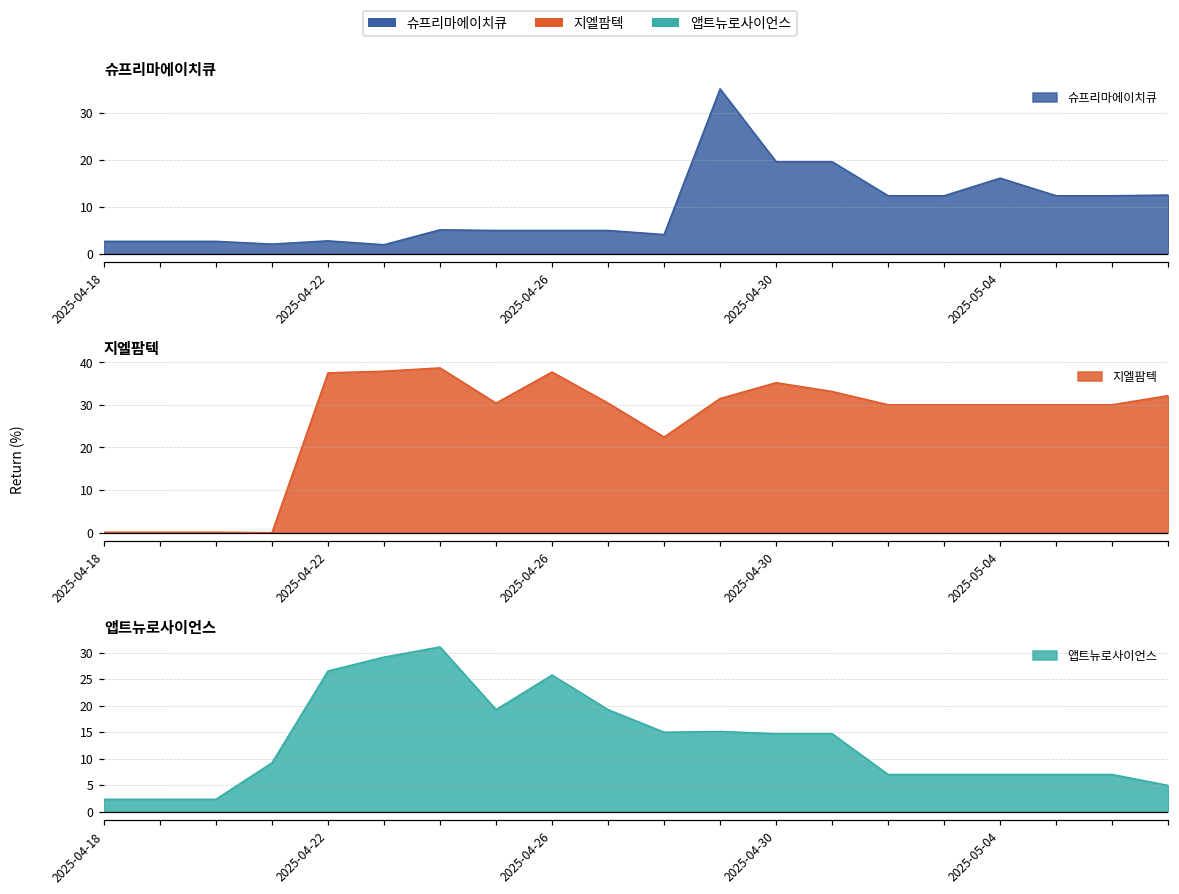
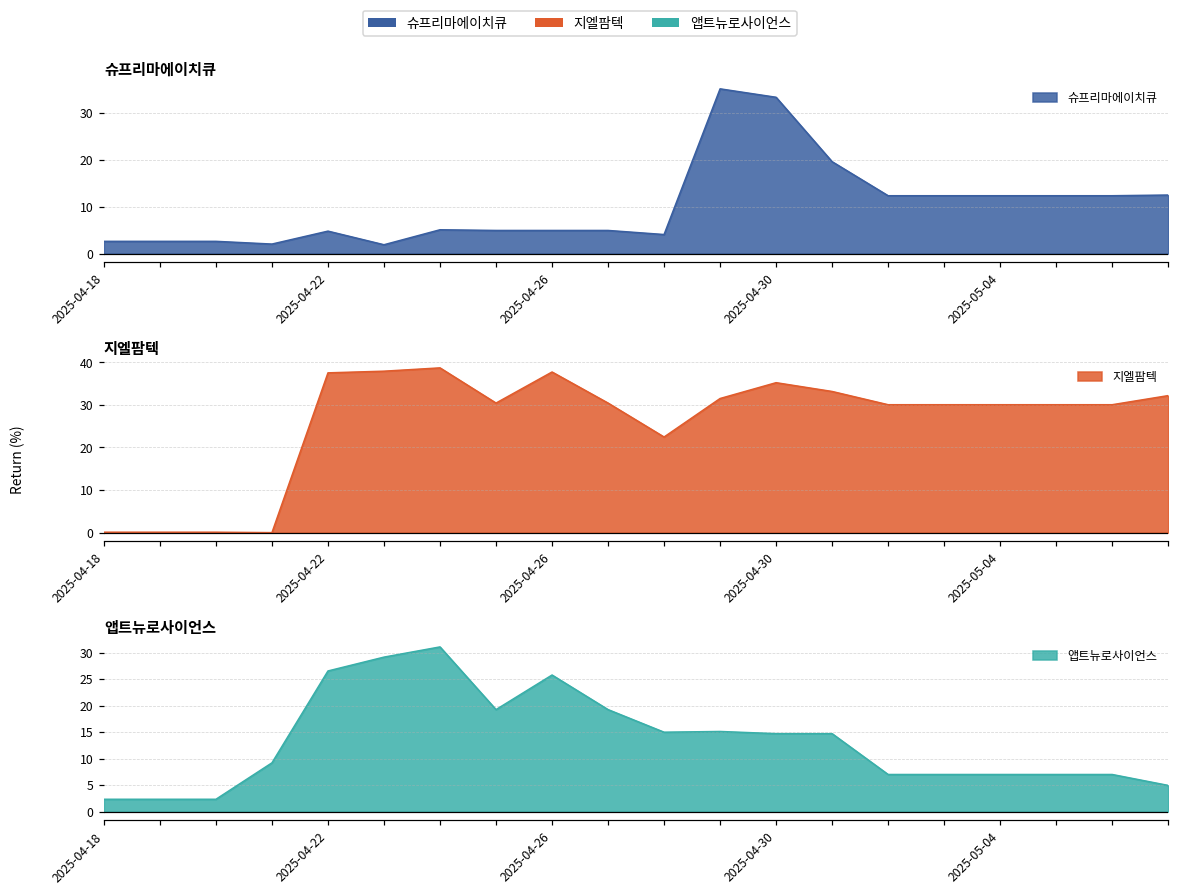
슈프리마에이치큐, 2025-04-22: 3 -> 5
슈프리마에이치큐, 2025-04-30: 20 -> 33
슈프리마에이치큐, 2025-05-04: 16 -> 12
